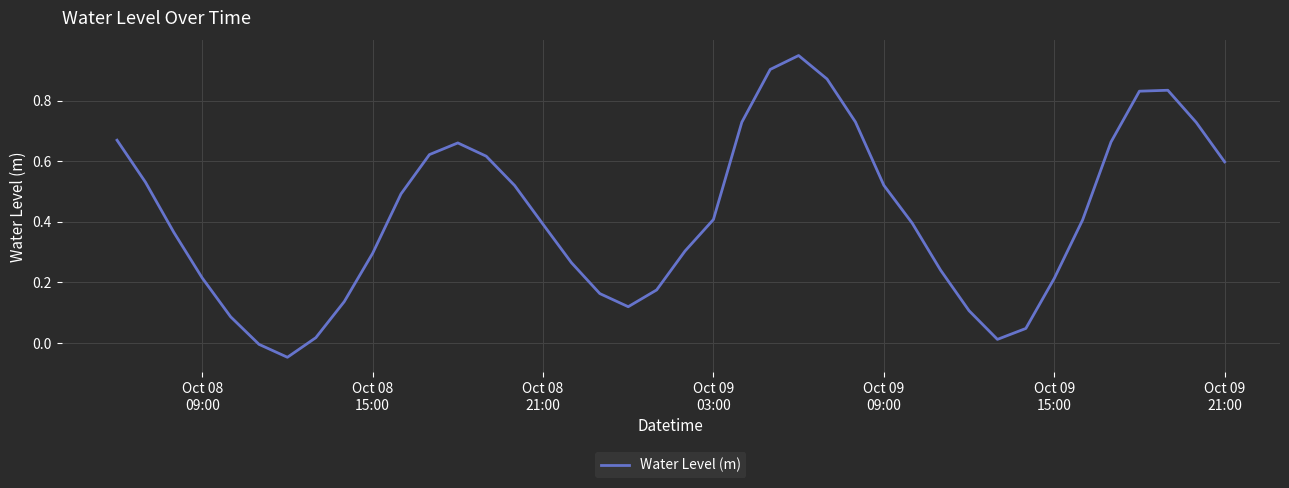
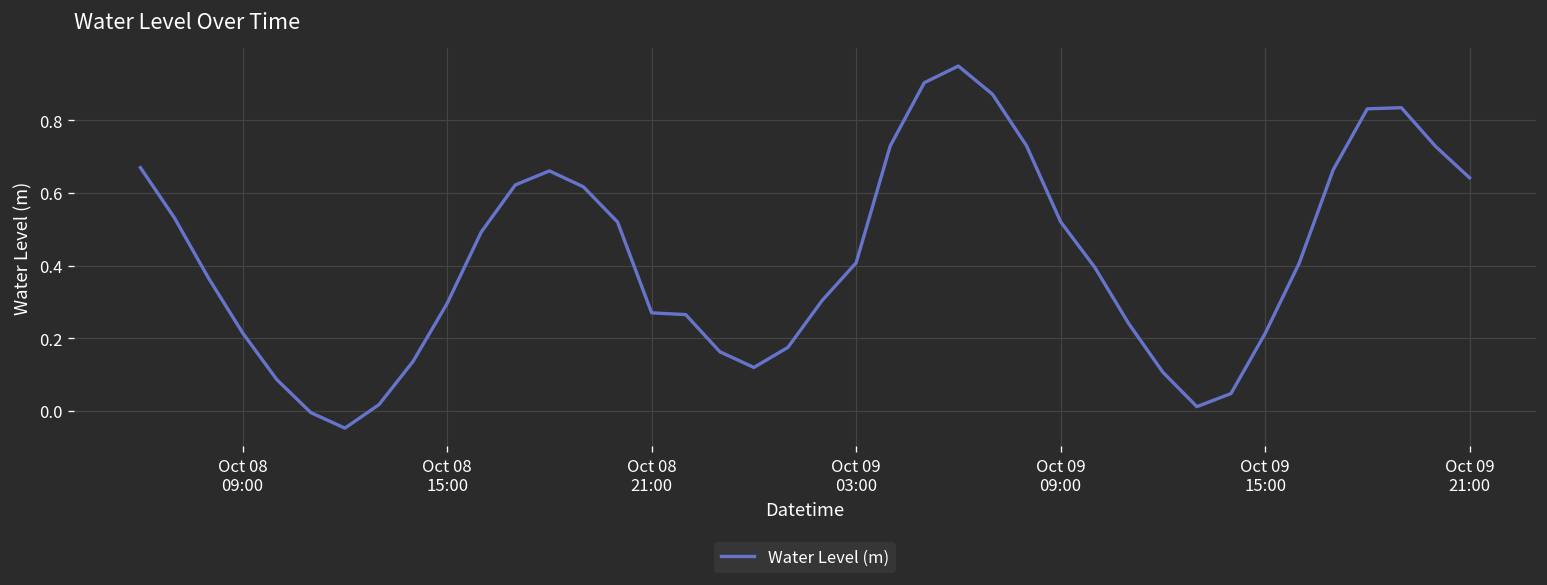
Oct 08 21:00: 0.39 -> 0.27
Oct 09 21:00: 0.60 -> 0.64
